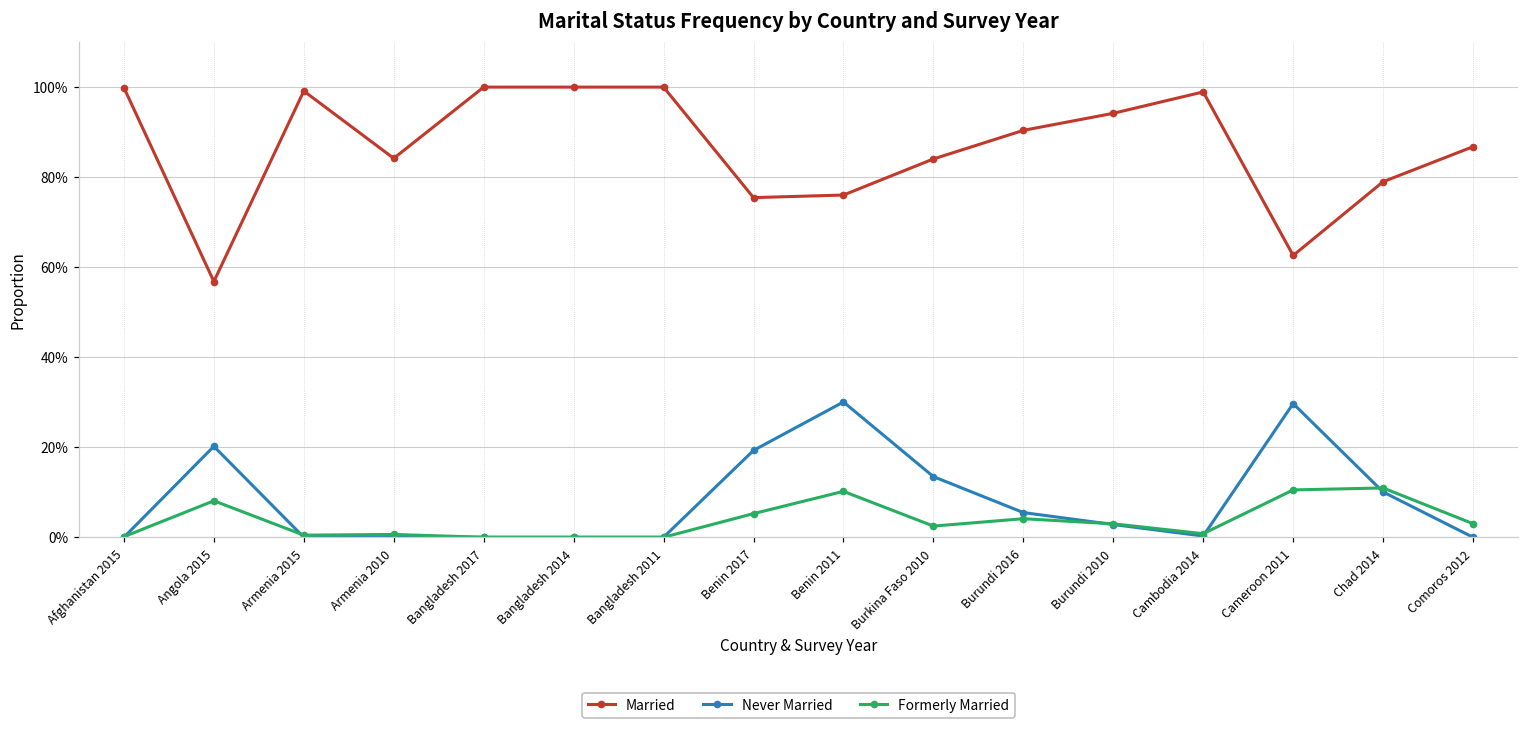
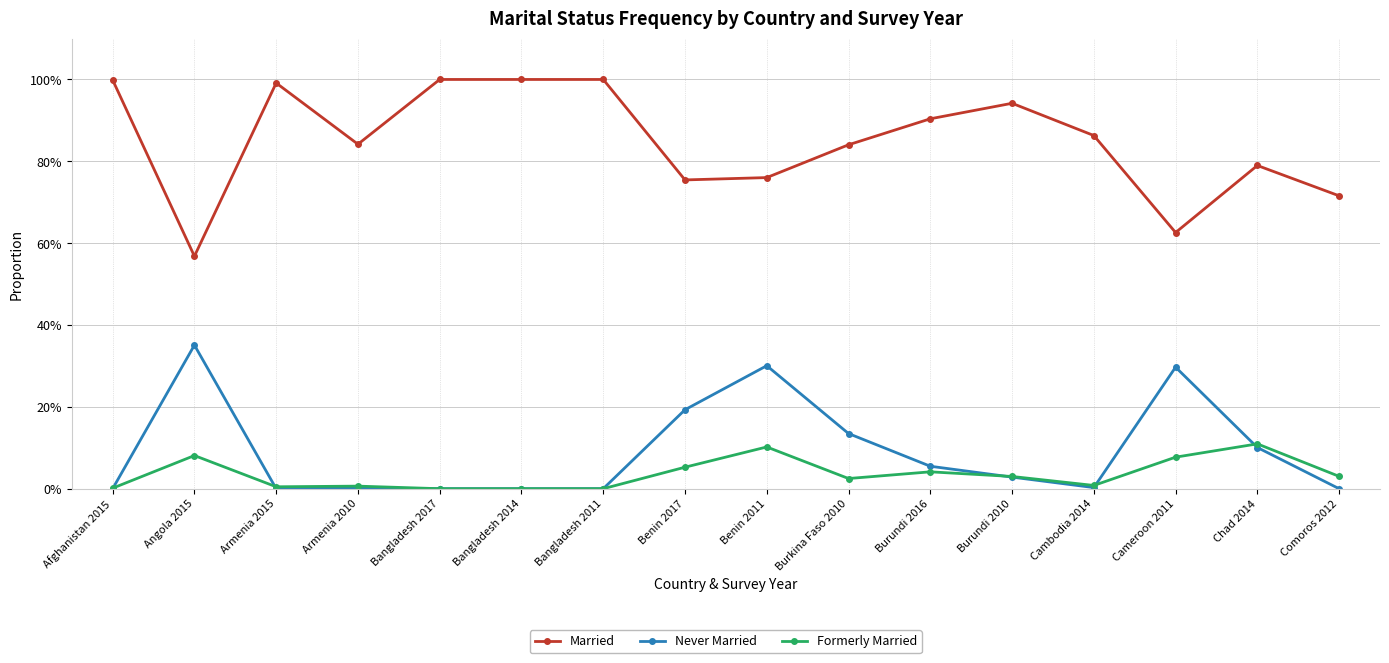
Never Married, Angola 2015: 20% -> 35%
Married, Cambodia 2014: 99% -> 86%
Formerly Married, Cameroon 2011: 11% -> 8%
Married, Comoros 2012: 87% -> 72%
